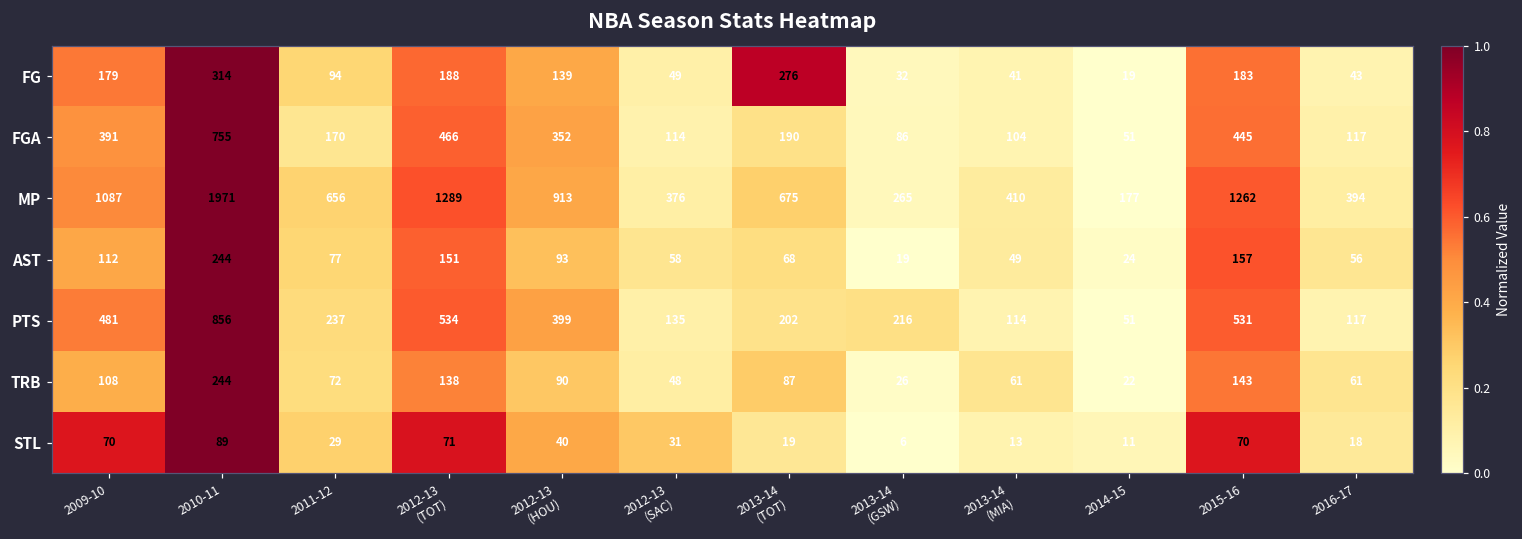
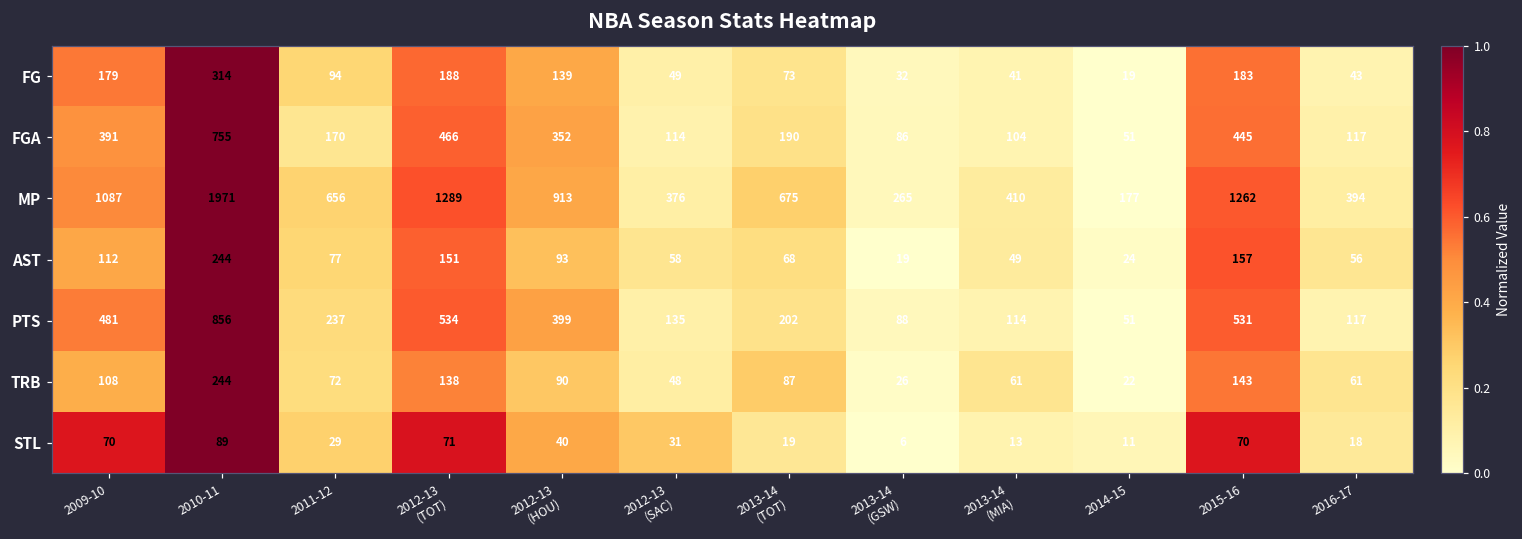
FG, 2013-14 (TOT): 276 -> 73
PTS, 2013-14 (GSW): 216 -> 88
